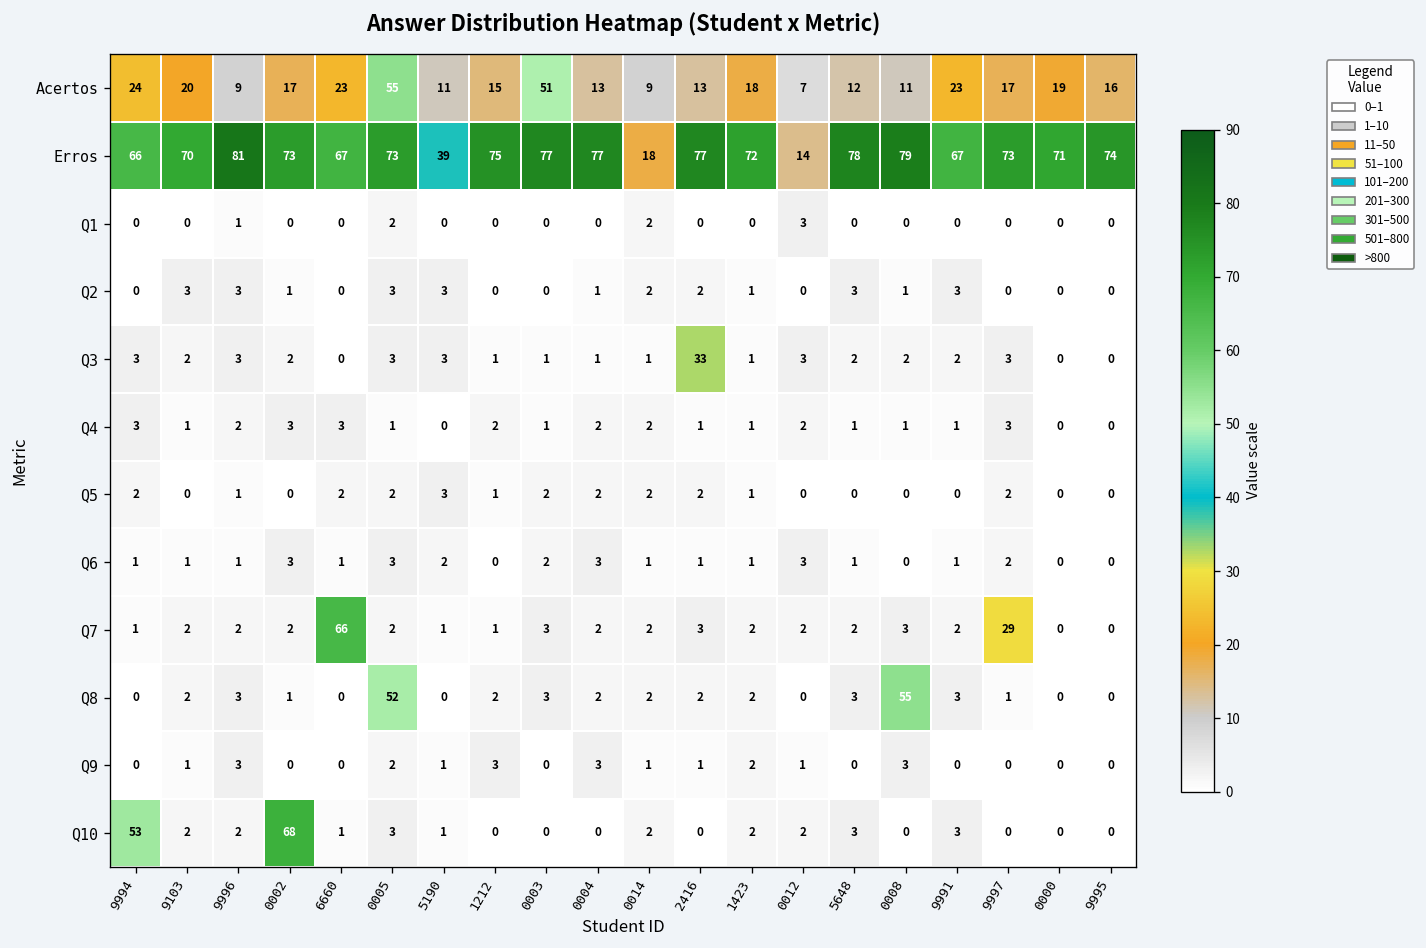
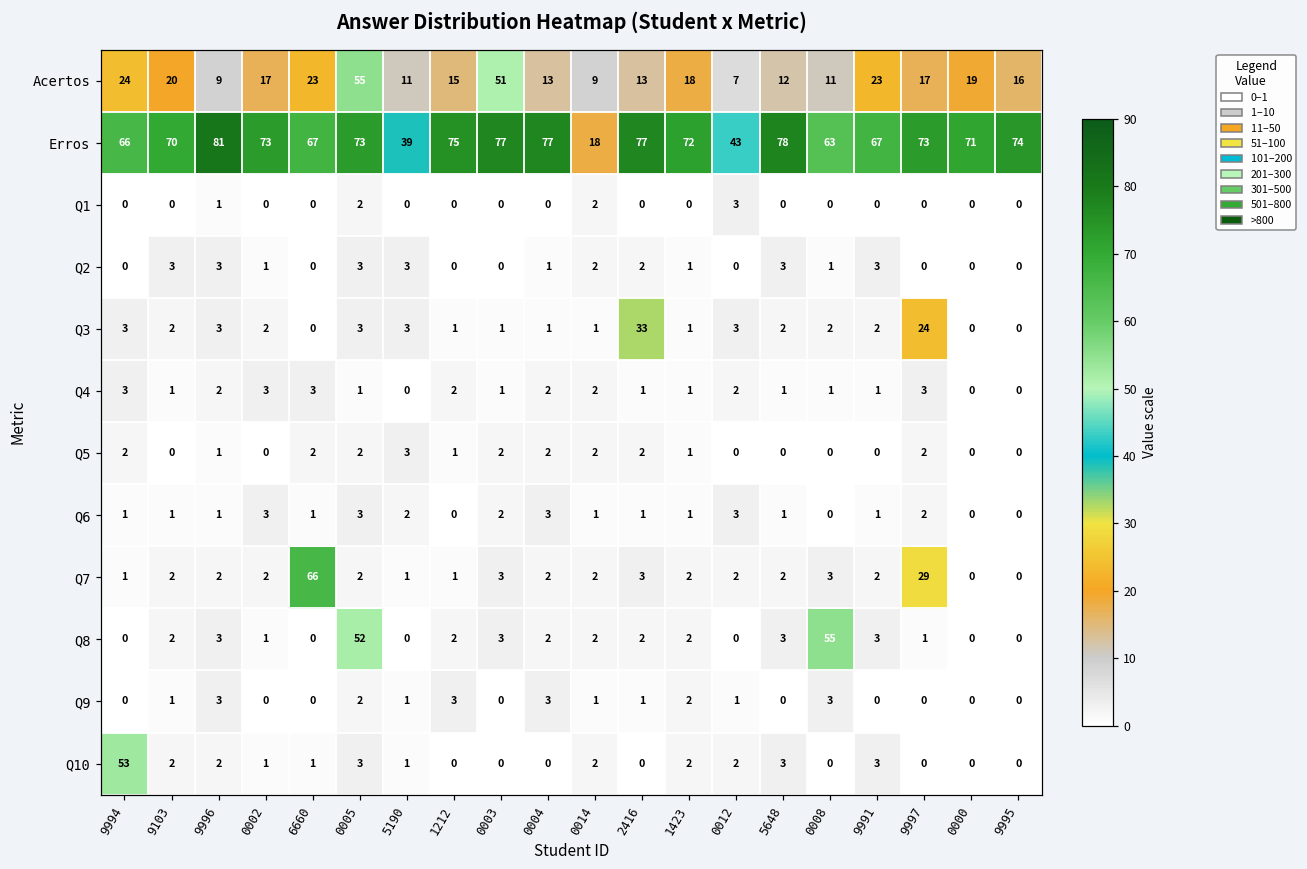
Erros, 0012: 14 -> 43
Erros, 0008: 79 -> 63
Q3, 9997: 3 -> 24
Q10, 0002: 68 -> 1
